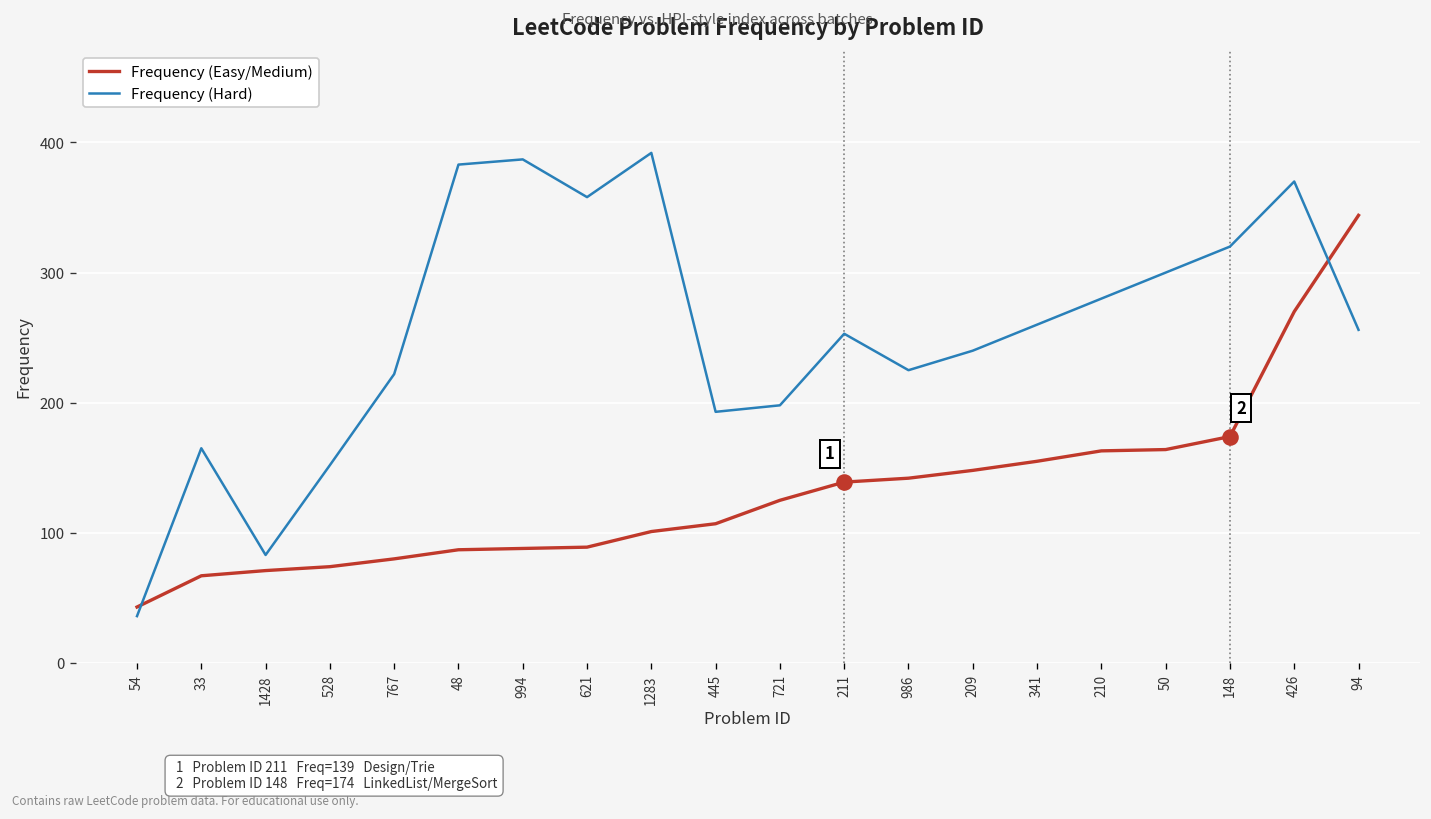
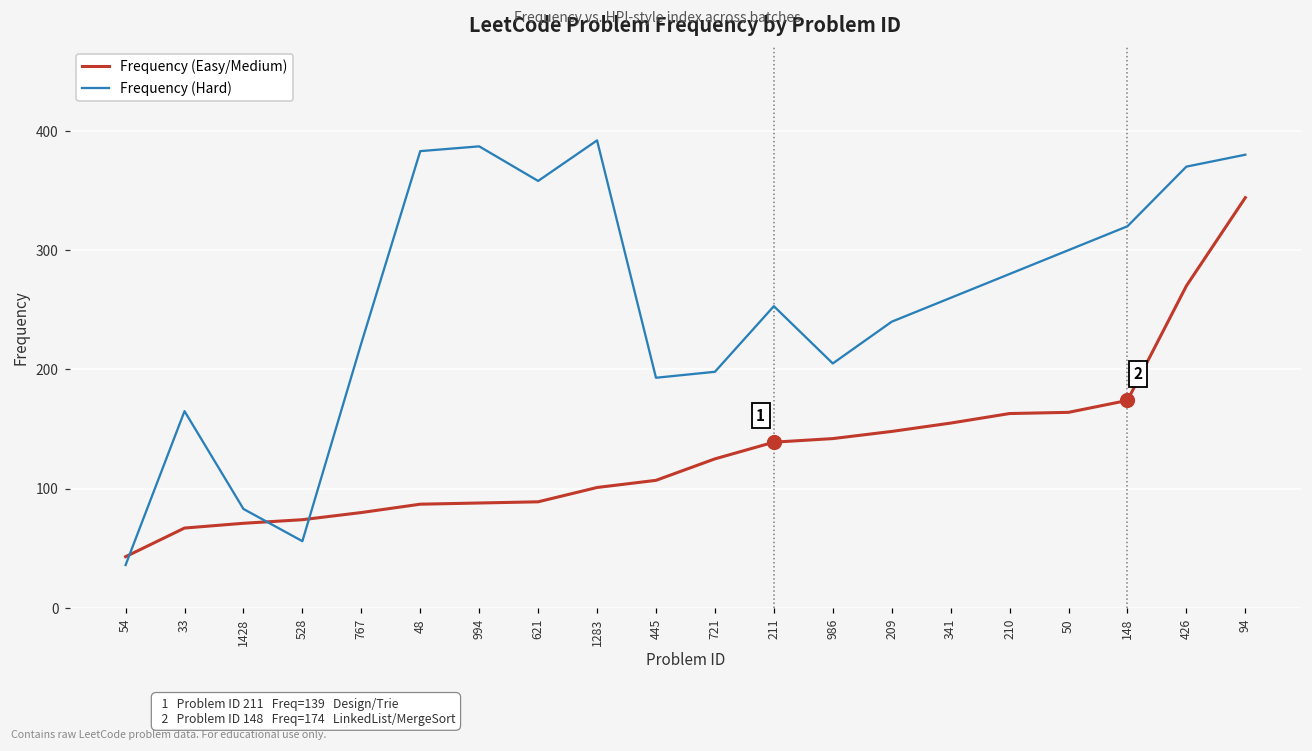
Frequency (Hard), 528: 152 -> 56
Frequency (Hard), 986: 225 -> 205
Frequency (Hard), 94: 256 -> 380
